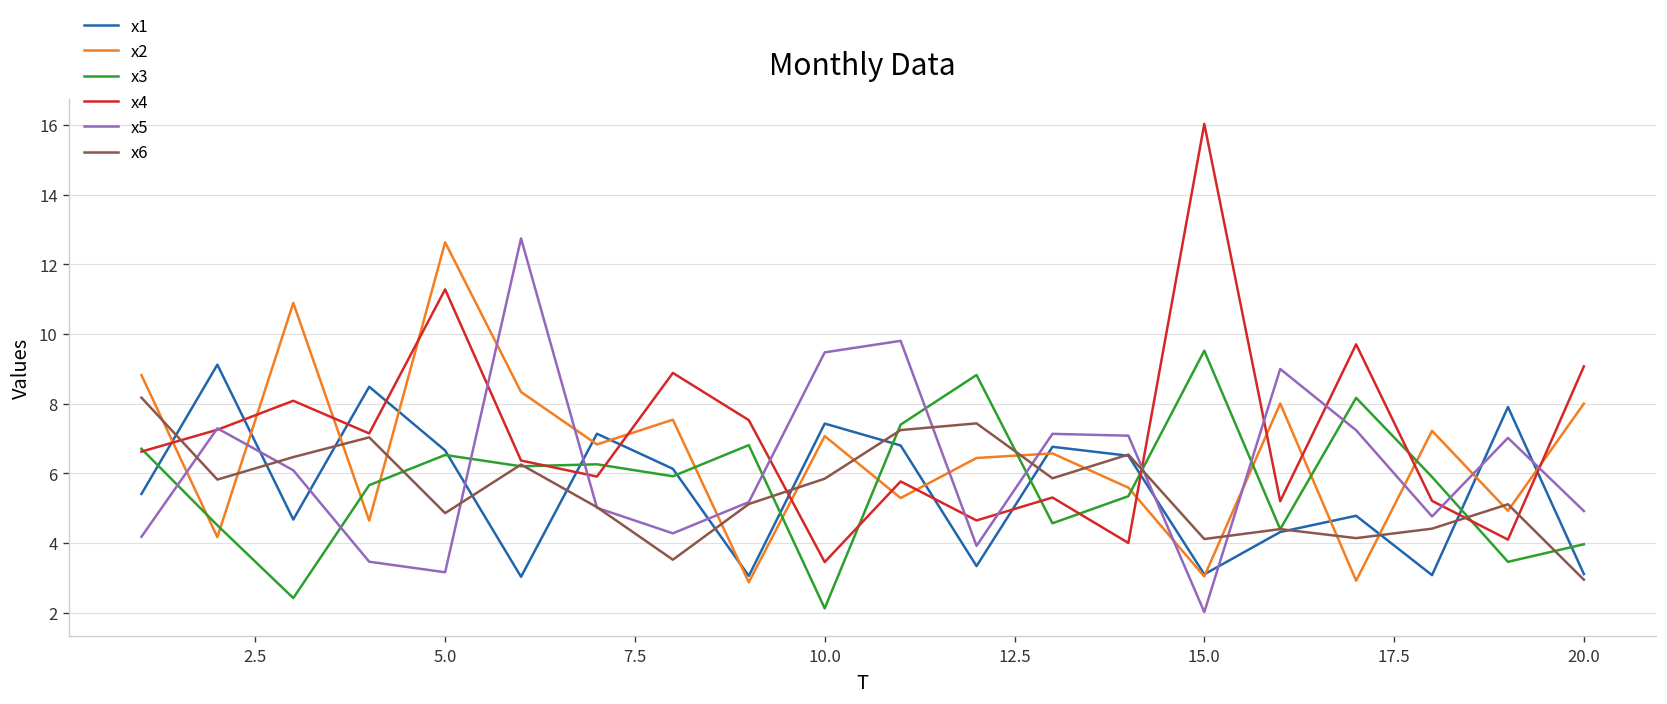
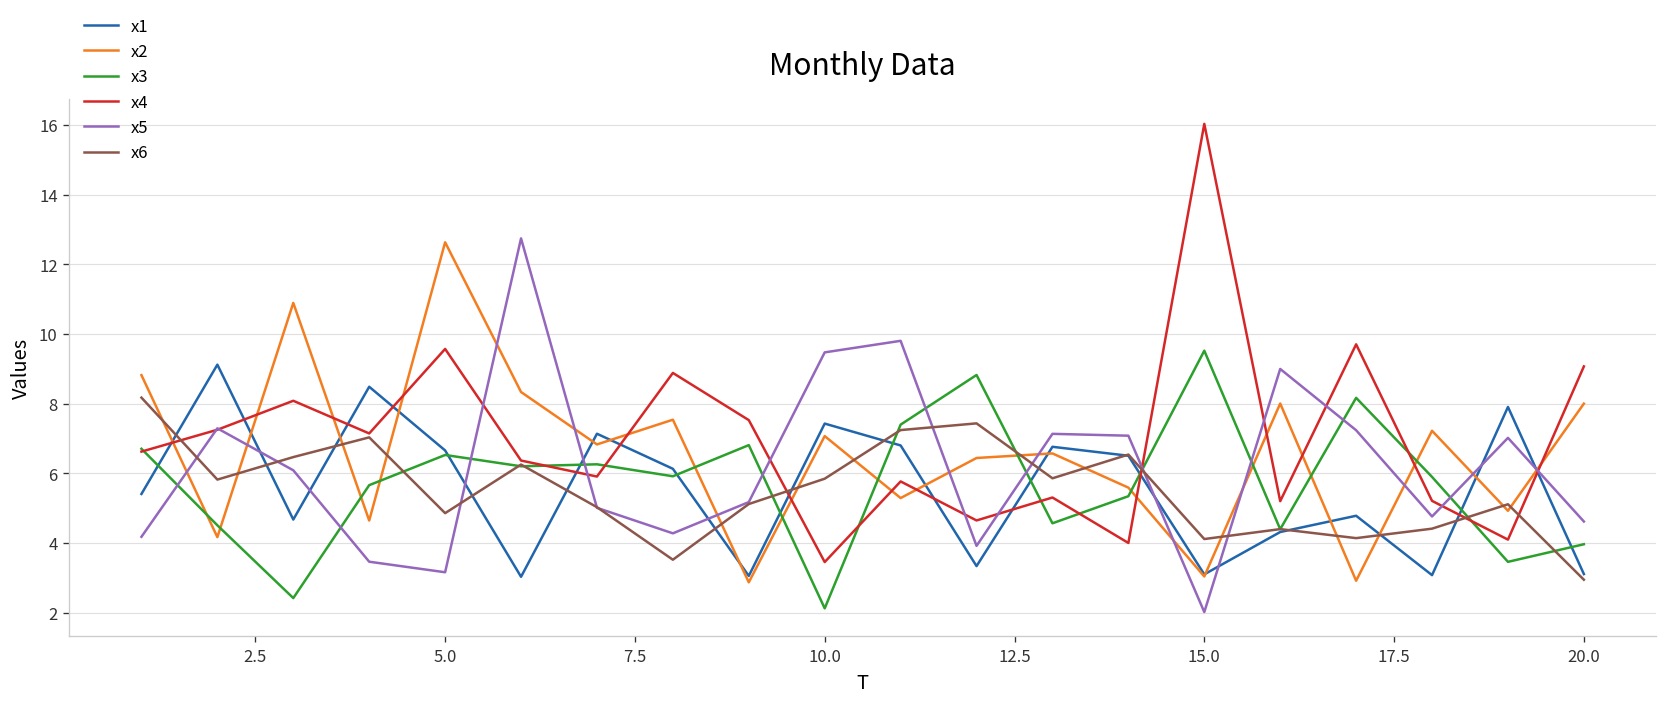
x4, 5.0: 11.3 -> 9.6
x5, 20.0: 4.9 -> 4.6
